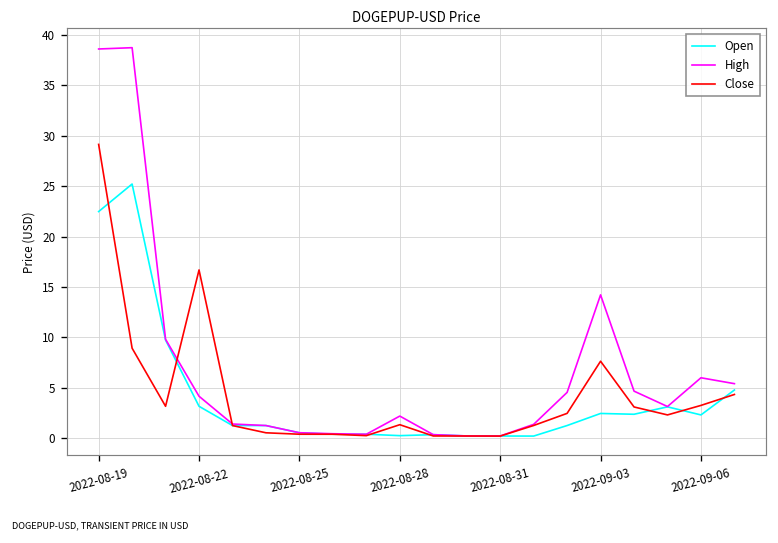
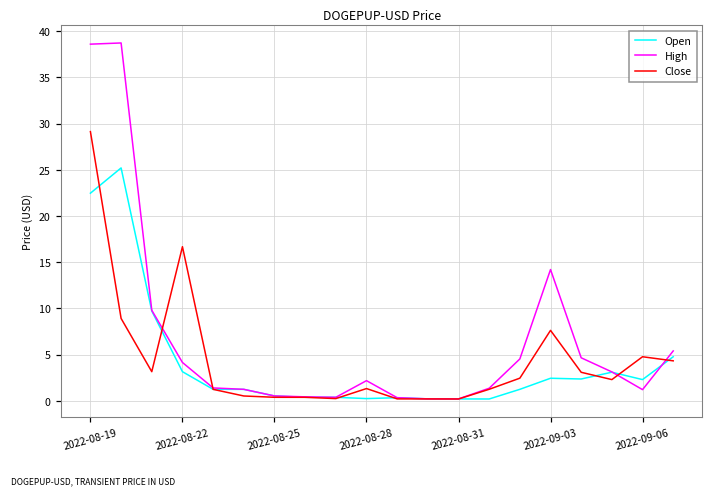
High, 2022-09-06: 6 -> 1
Close, 2022-09-06: 3 -> 5
